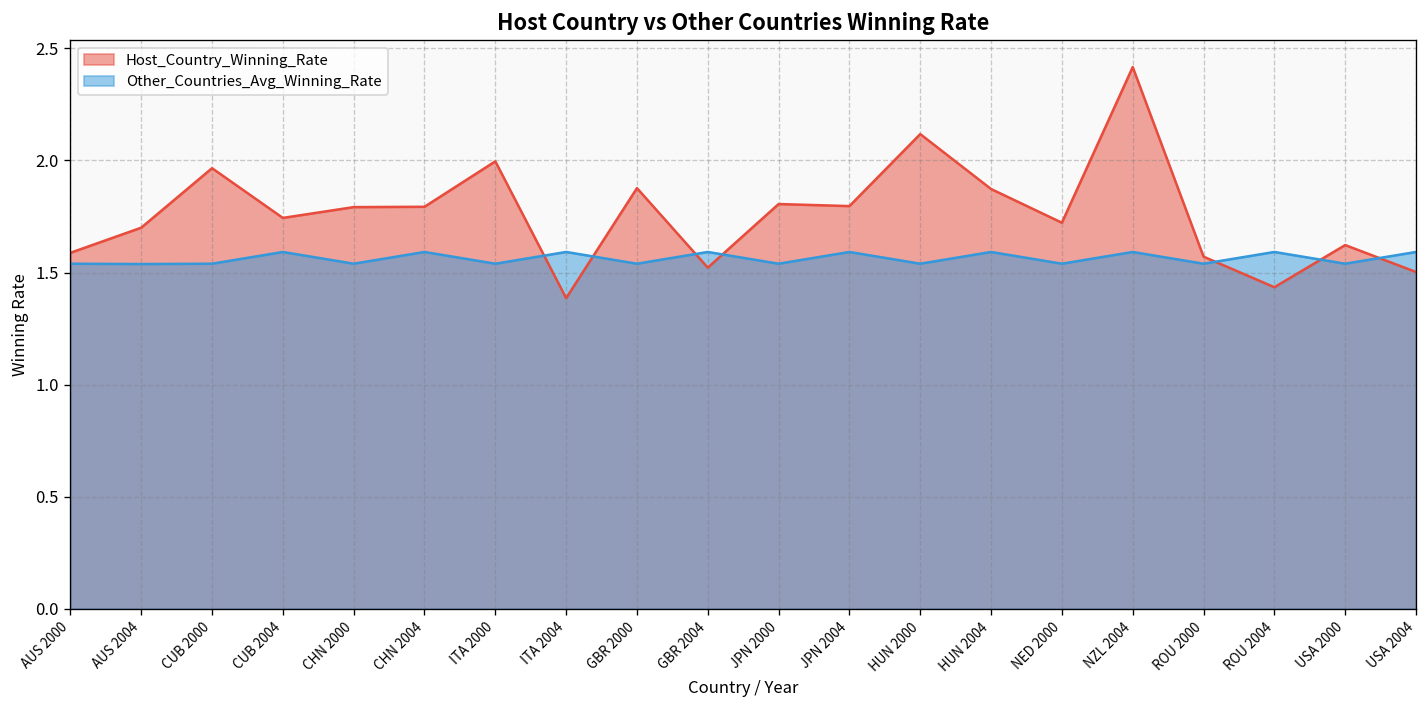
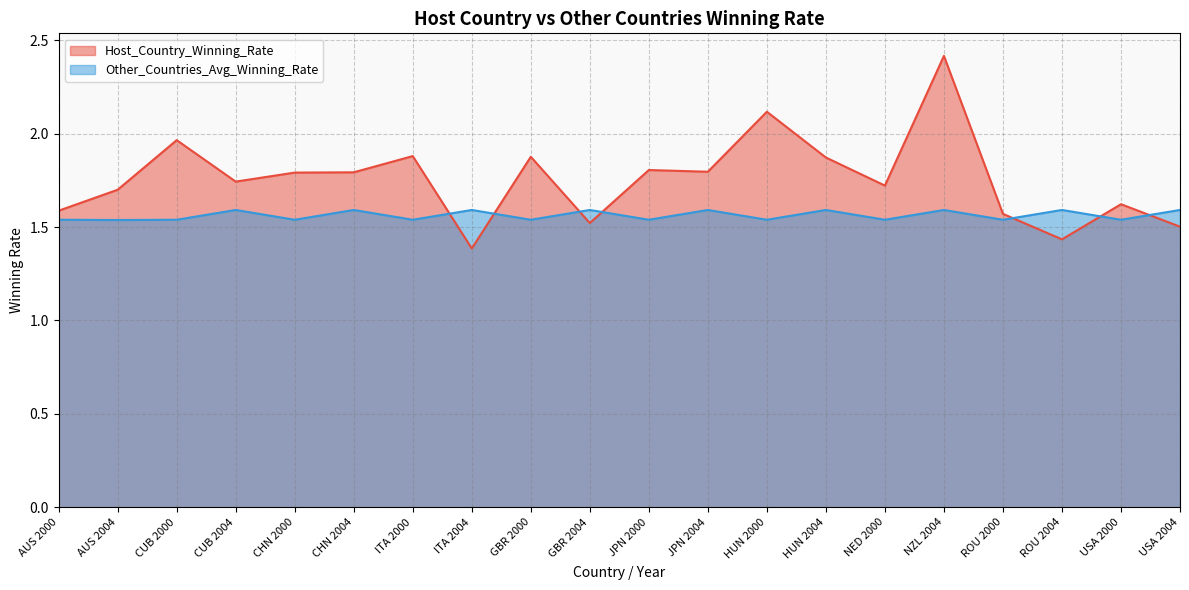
Host_Country_Winning_Rate, ITA 2000: 2.00 -> 1.88
